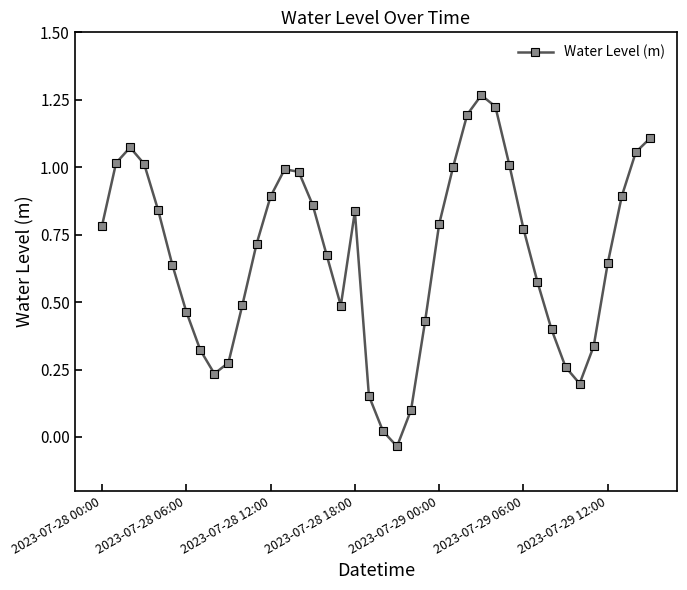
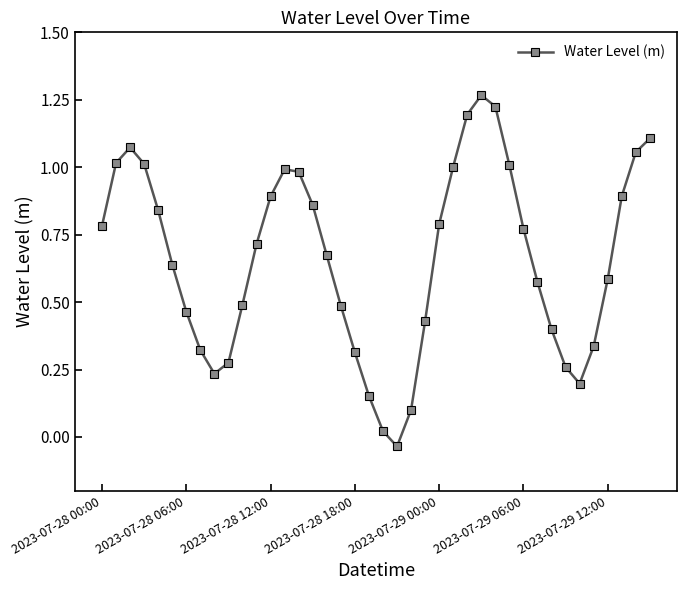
2023-07-28 18:00: 0.84 -> 0.31
2023-07-29 12:00: 0.64 -> 0.59
